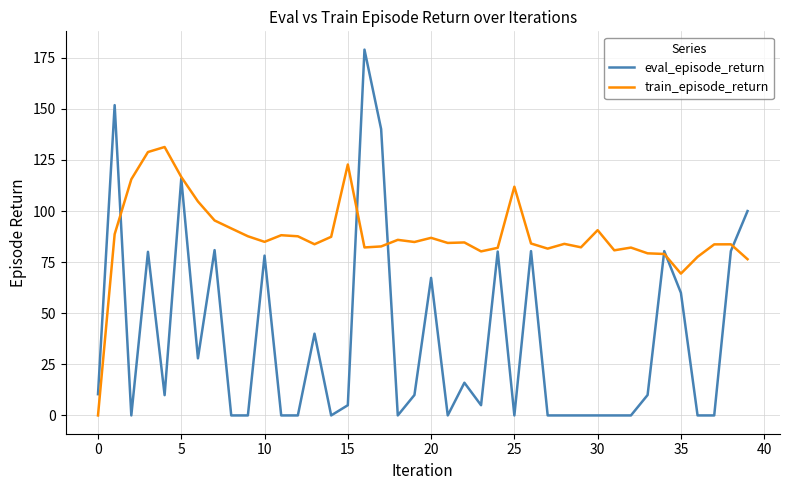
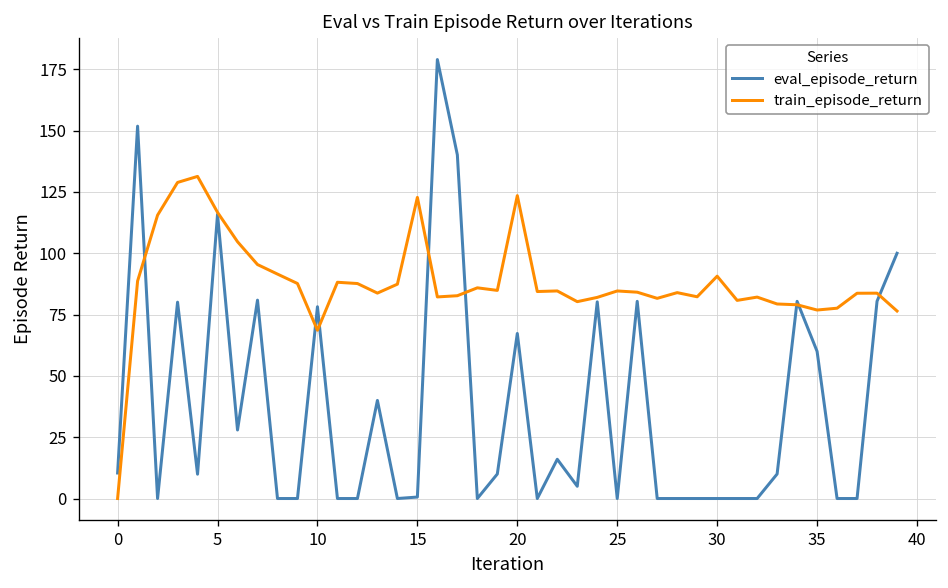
train_episode_return, 10: 85 -> 69
eval_episode_return, 15: 5 -> 1
train_episode_return, 20: 87 -> 124
train_episode_return, 25: 112 -> 85
train_episode_return, 35: 69 -> 77
